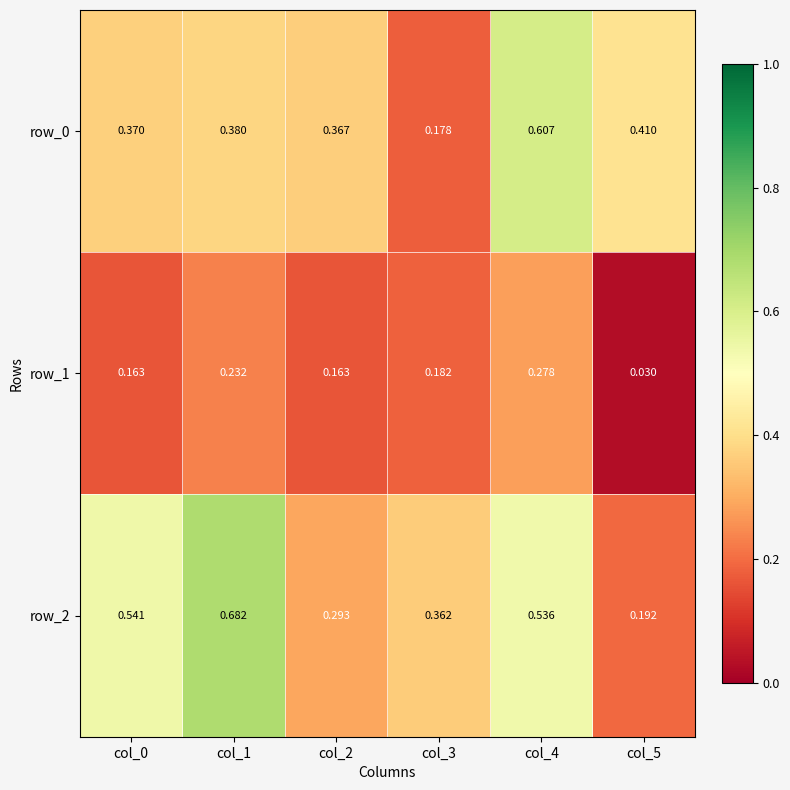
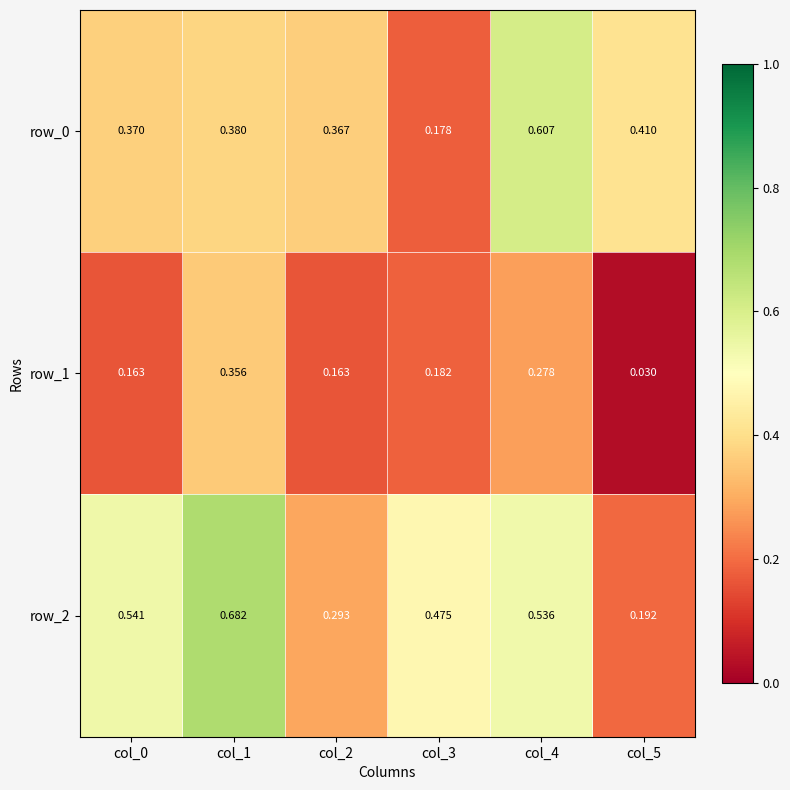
row_1, col_1: 0.232 -> 0.356
row_2, col_3: 0.362 -> 0.475
